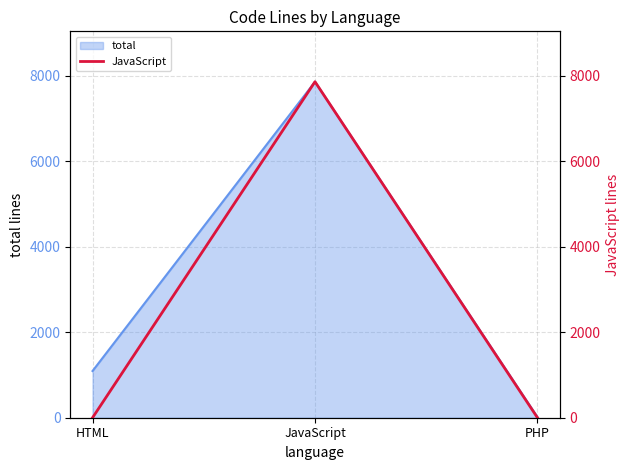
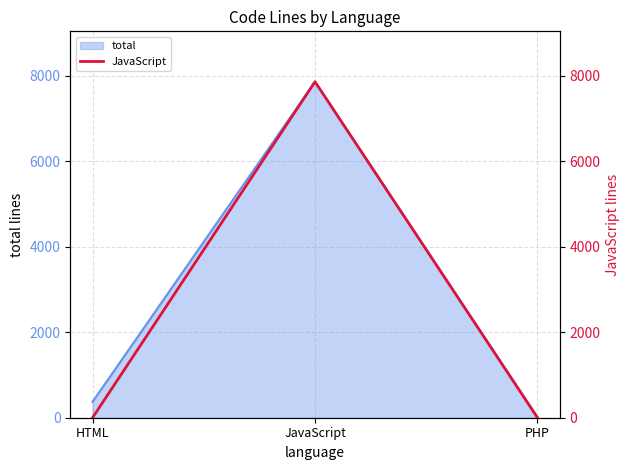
total, HTML: 1100 -> 400
